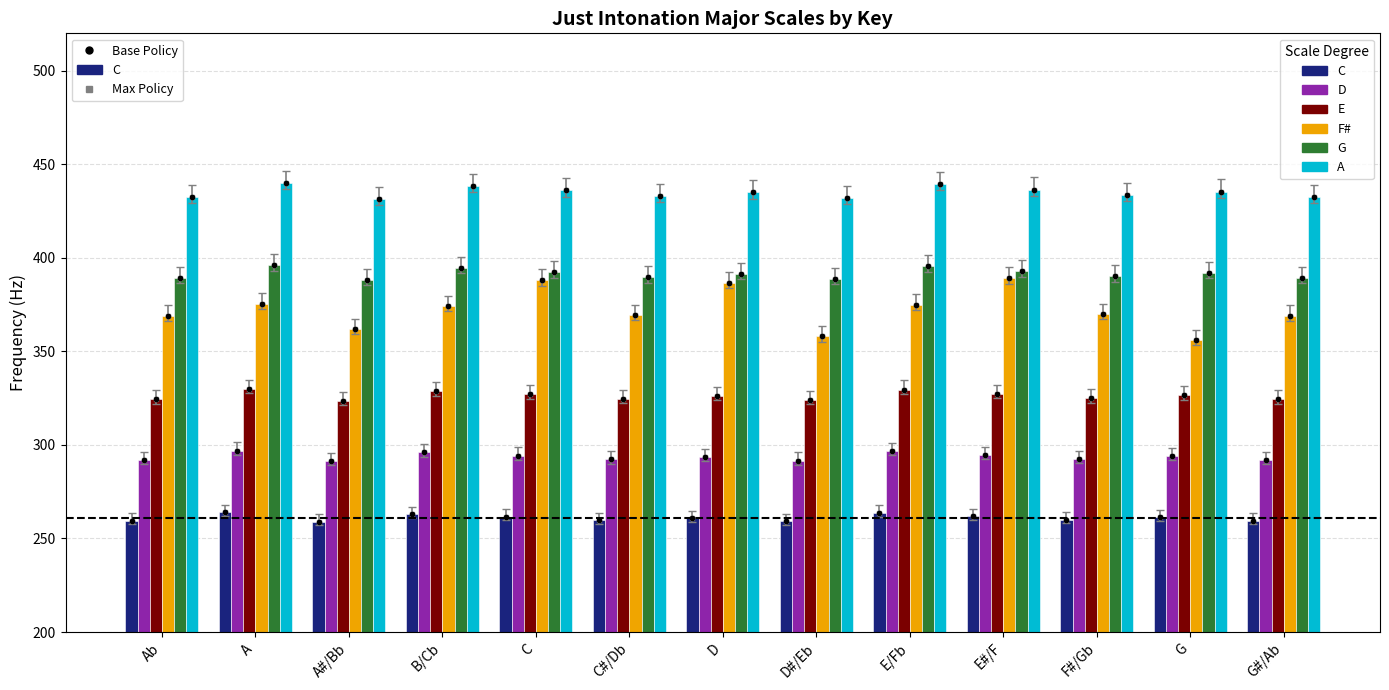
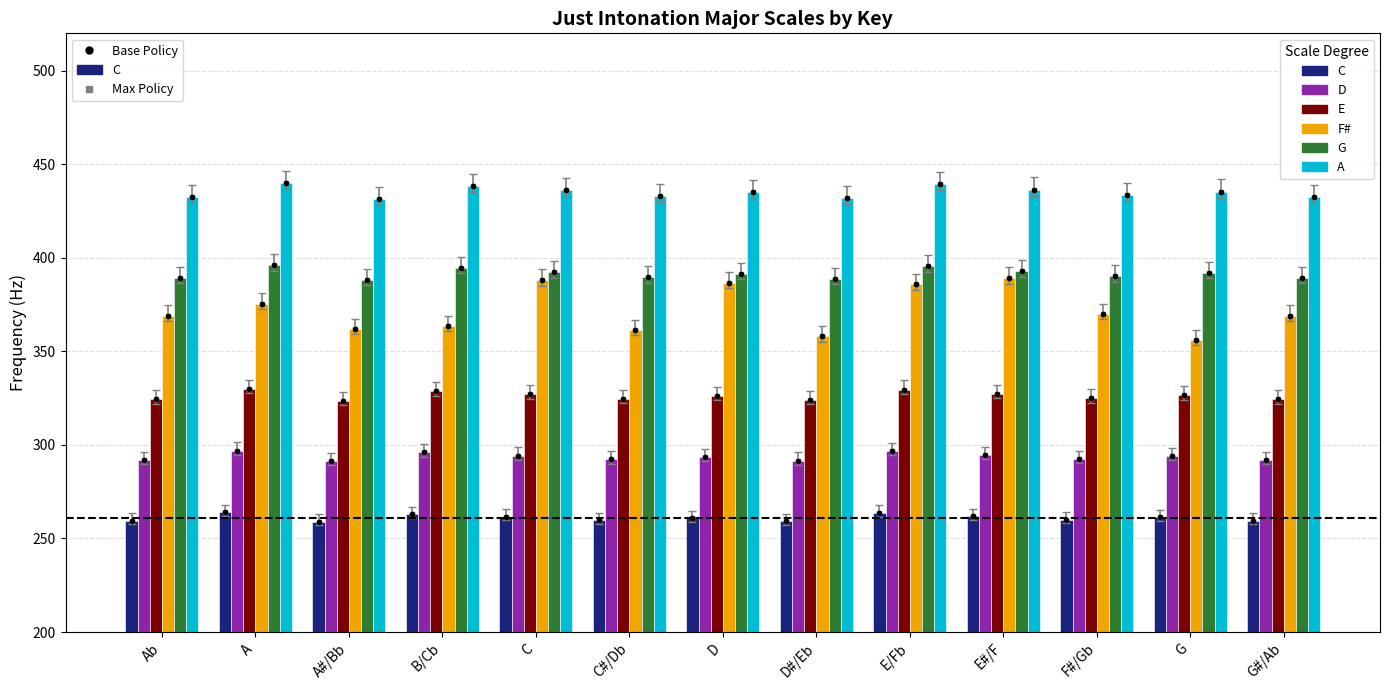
F#, B/Cb: 374 -> 363
F#, C#/Db: 369 -> 361
F#, E/Fb: 375 -> 386
